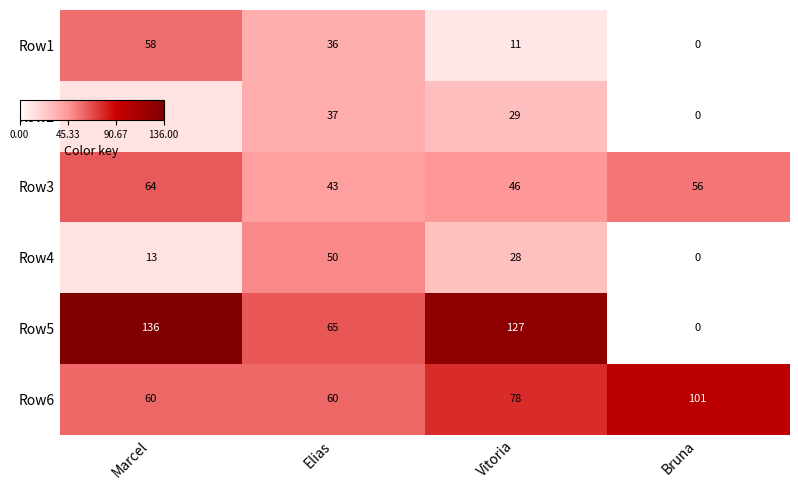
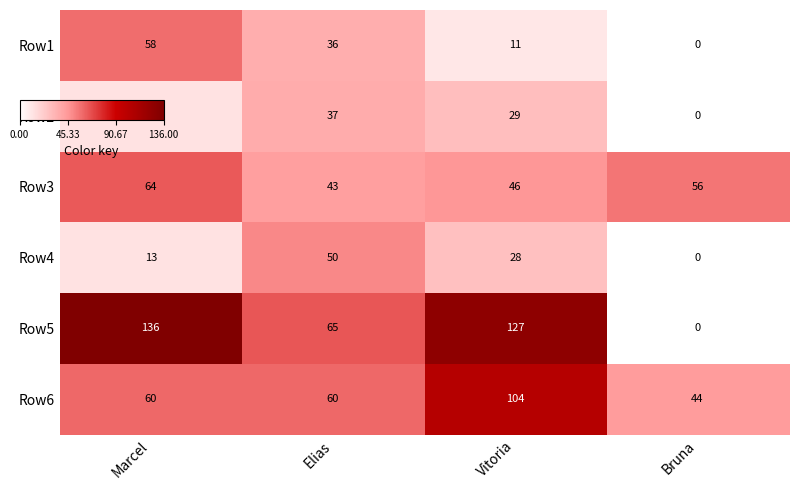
Row6, Vitoria: 78 -> 104
Row6, Bruna: 101 -> 44
